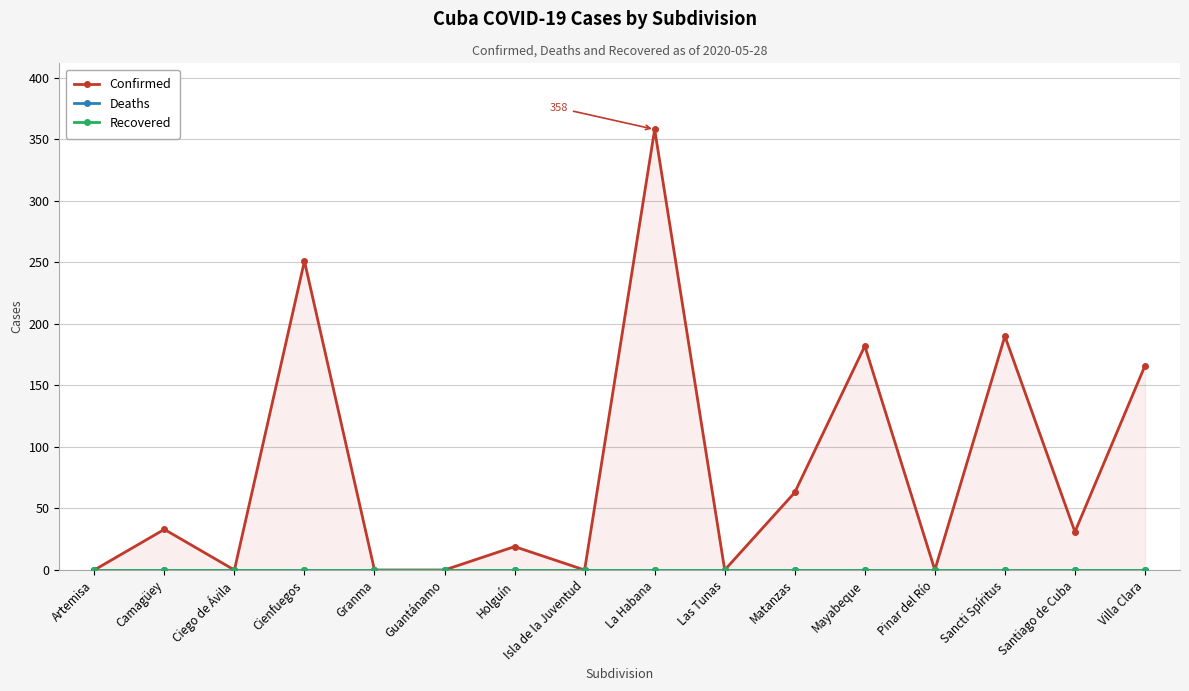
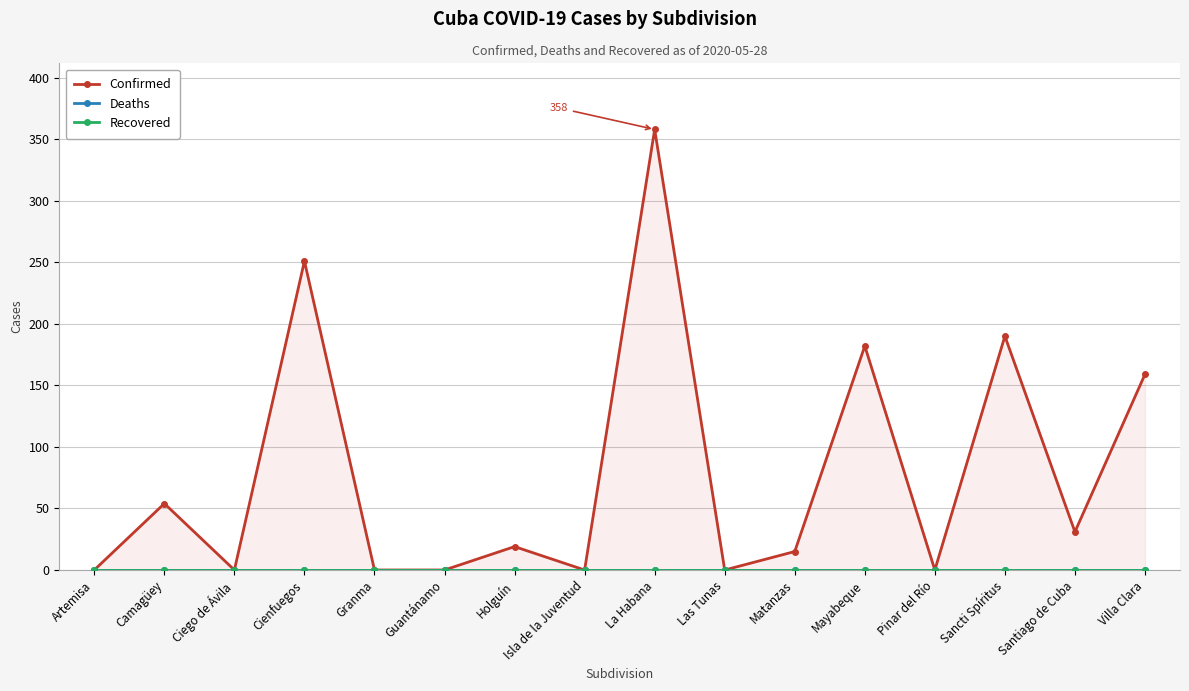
Confirmed, Camagüey: 33 -> 54
Confirmed, Matanzas: 63 -> 15
Confirmed, Villa Clara: 166 -> 159
